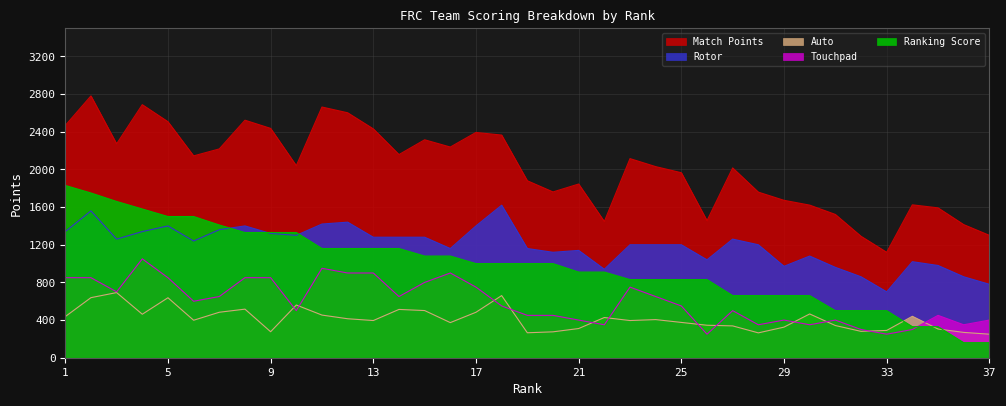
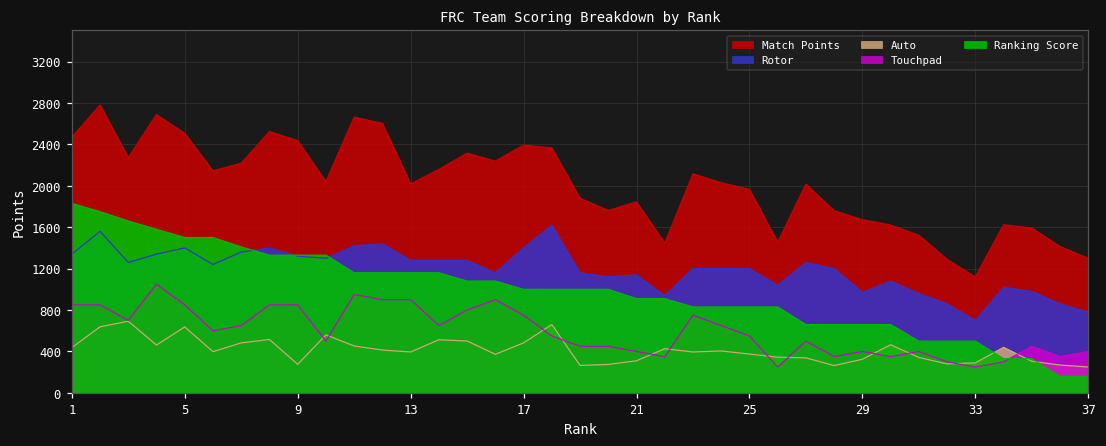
Match Points, 13: 2400 -> 2000
